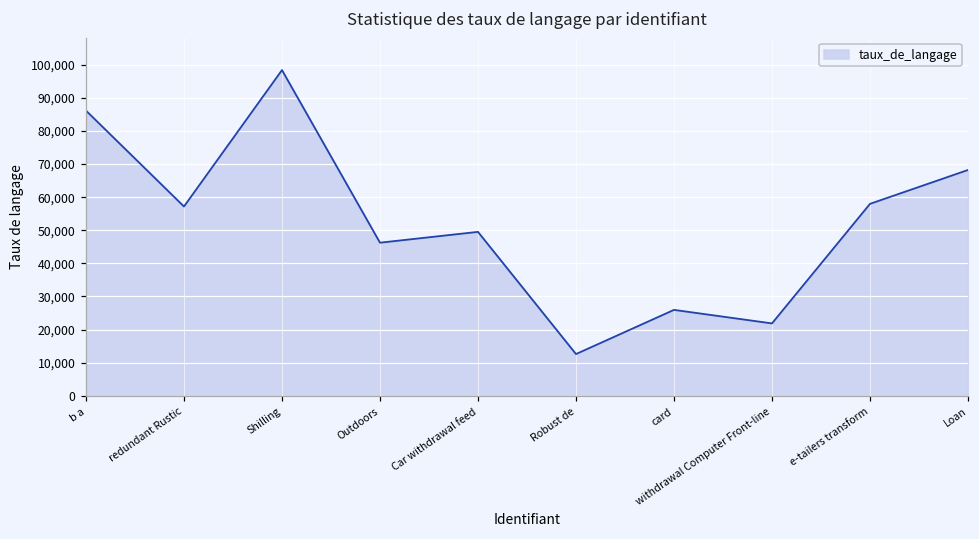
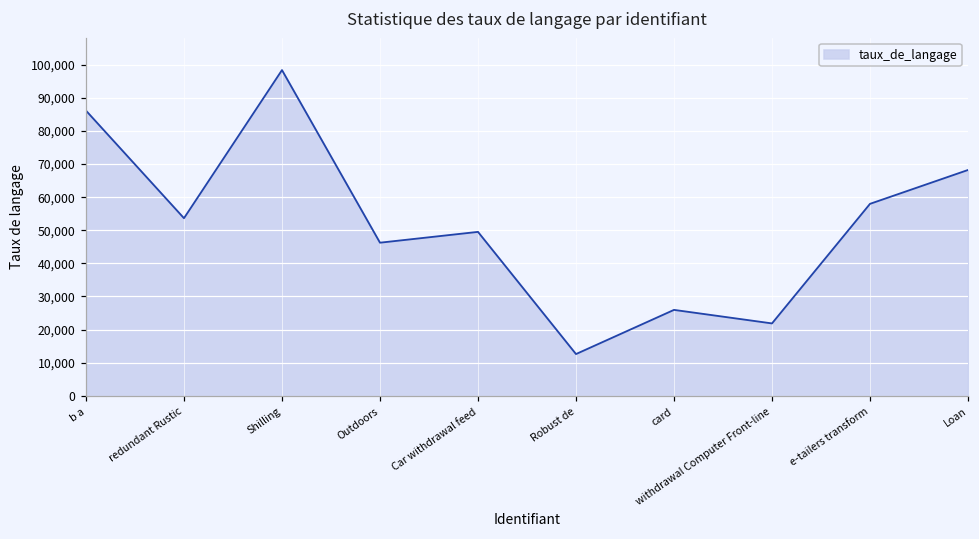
redundant Rustic: 57,000 -> 54,000
